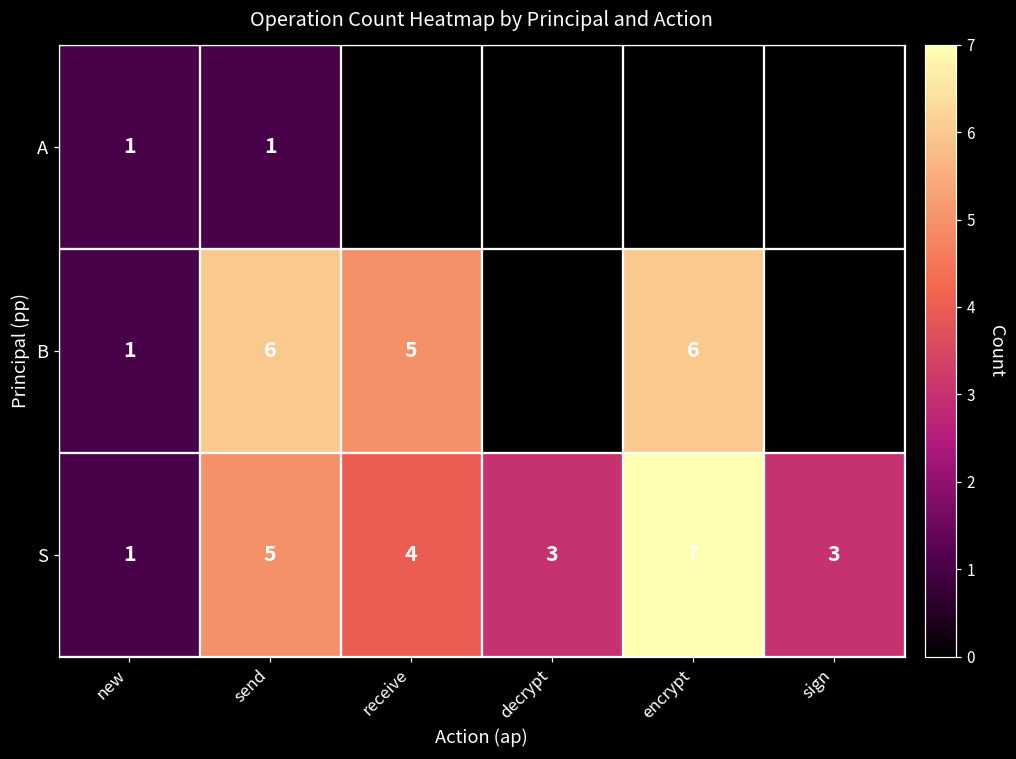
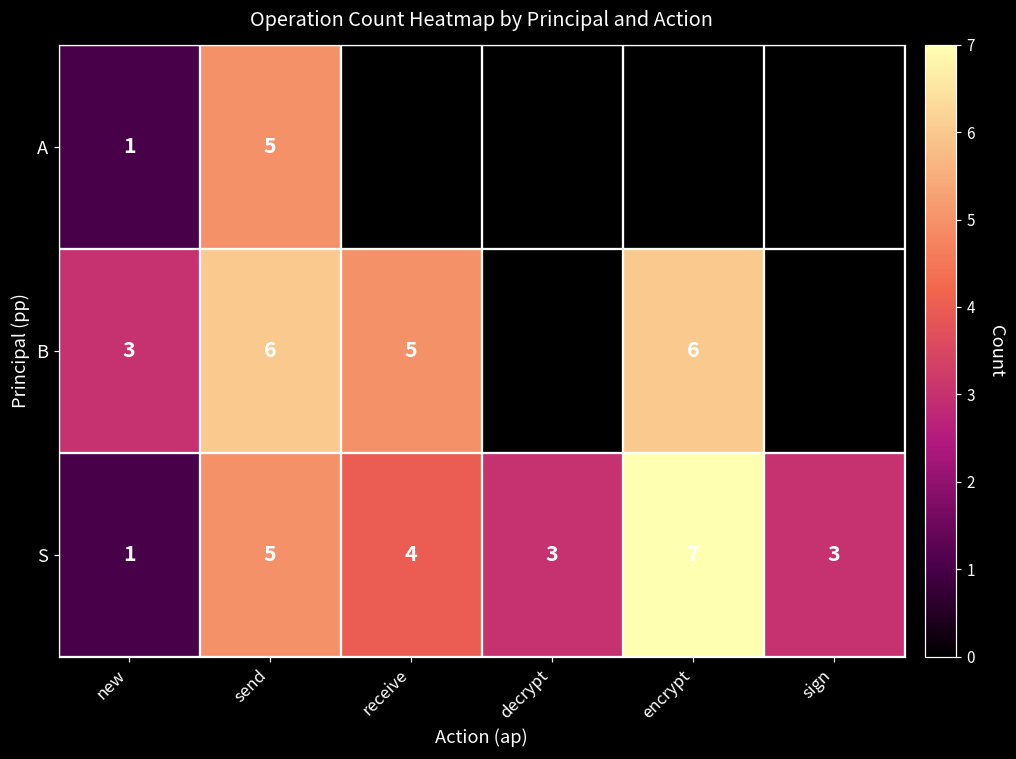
A, send: 1 -> 5
B, new: 1 -> 3
